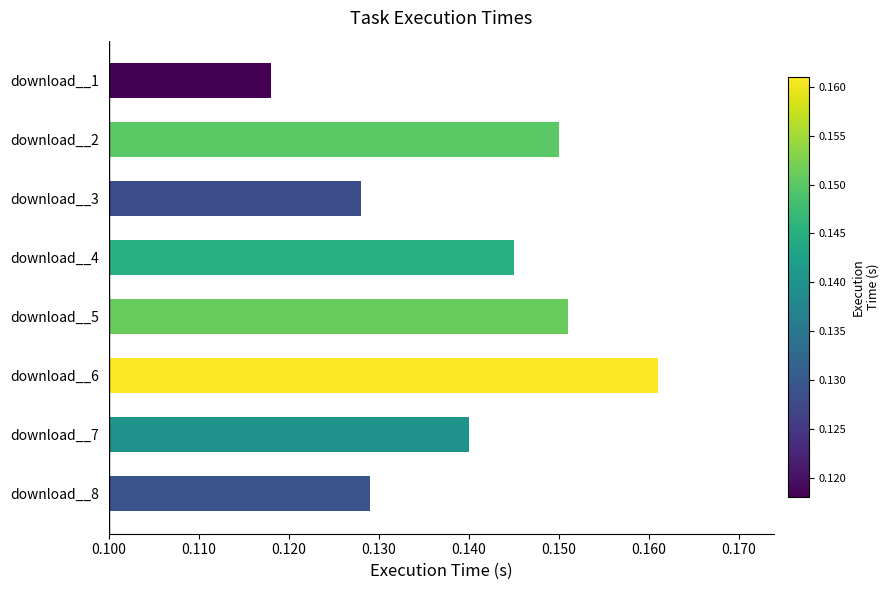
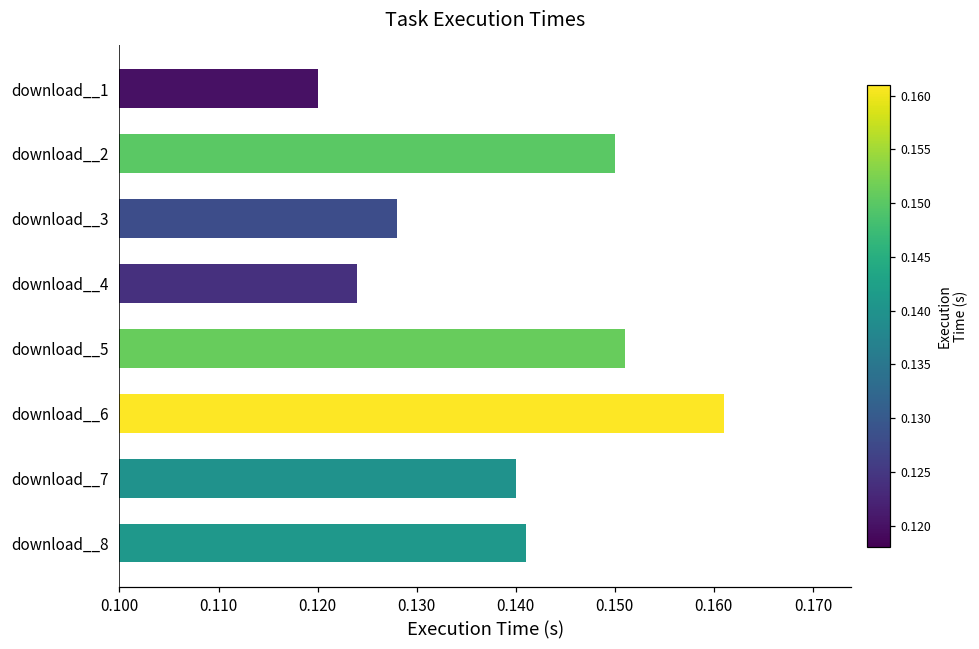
download__1: 0.118 -> 0.120
download__4: 0.145 -> 0.124
download__8: 0.129 -> 0.141
